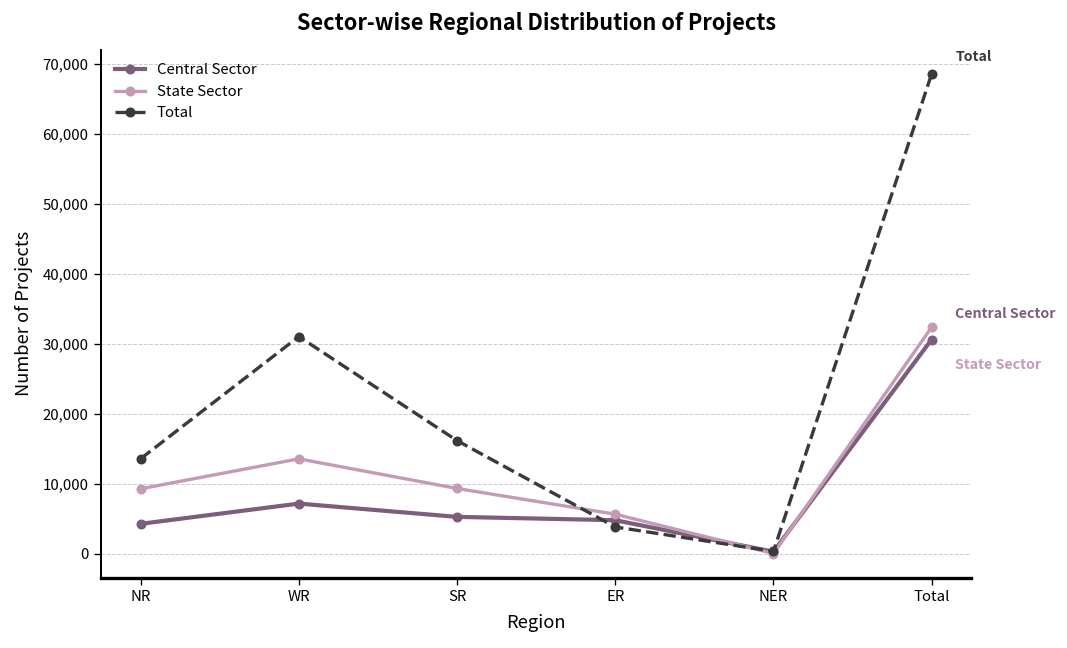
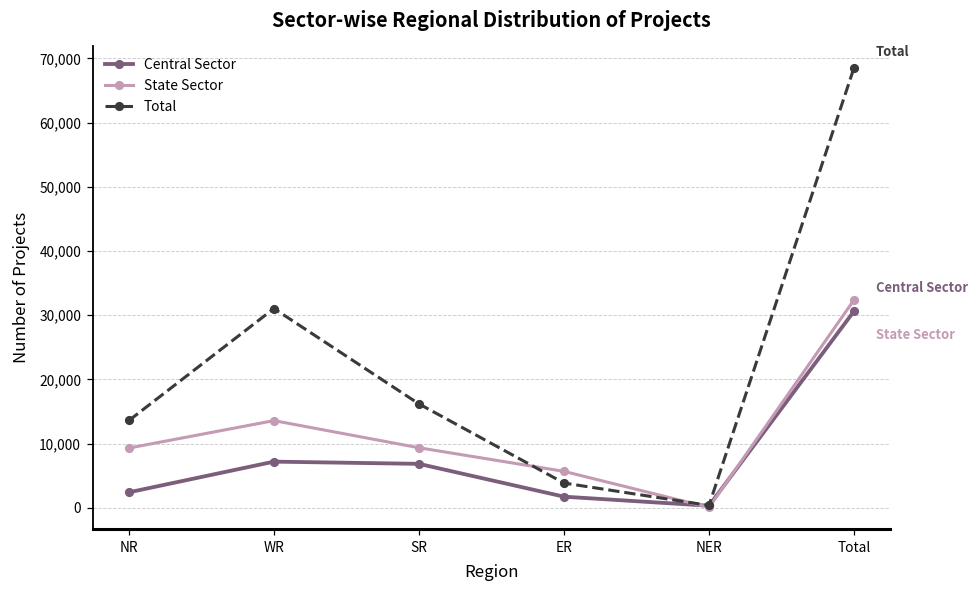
Central Sector, NR: 4,000 -> 2,000
Central Sector, SR: 5,000 -> 7,000
Central Sector, ER: 5,000 -> 2,000
